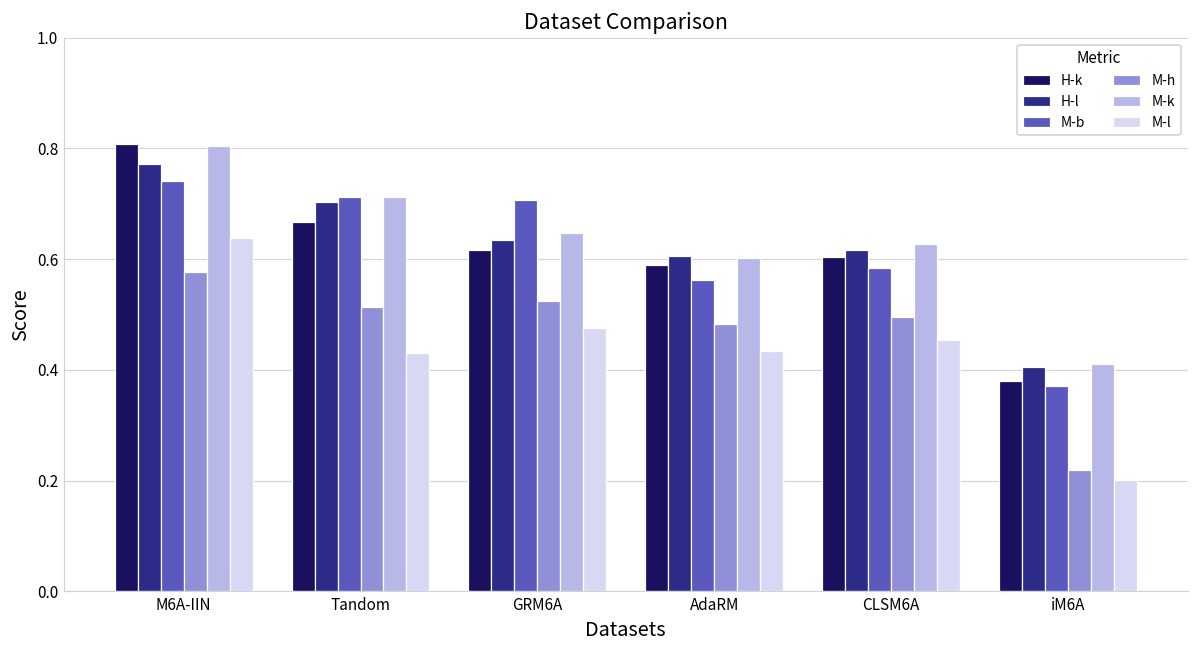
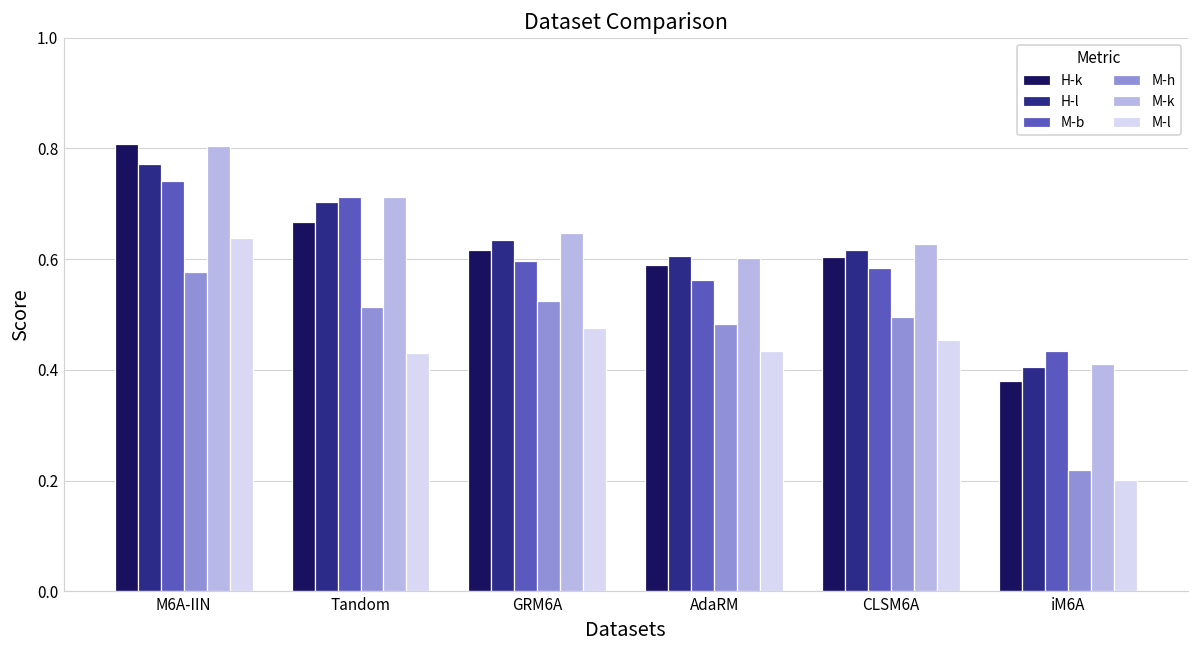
M-b, GRM6A: 0.71 -> 0.60
M-b, iM6A: 0.37 -> 0.43
